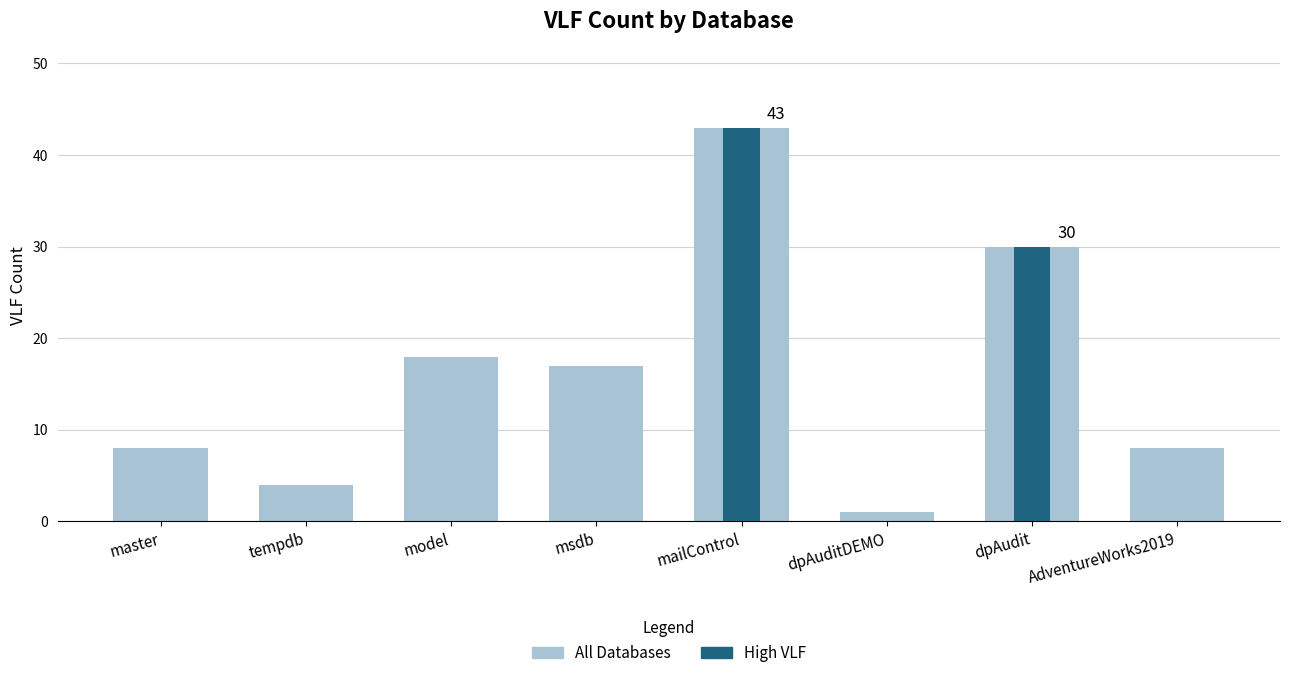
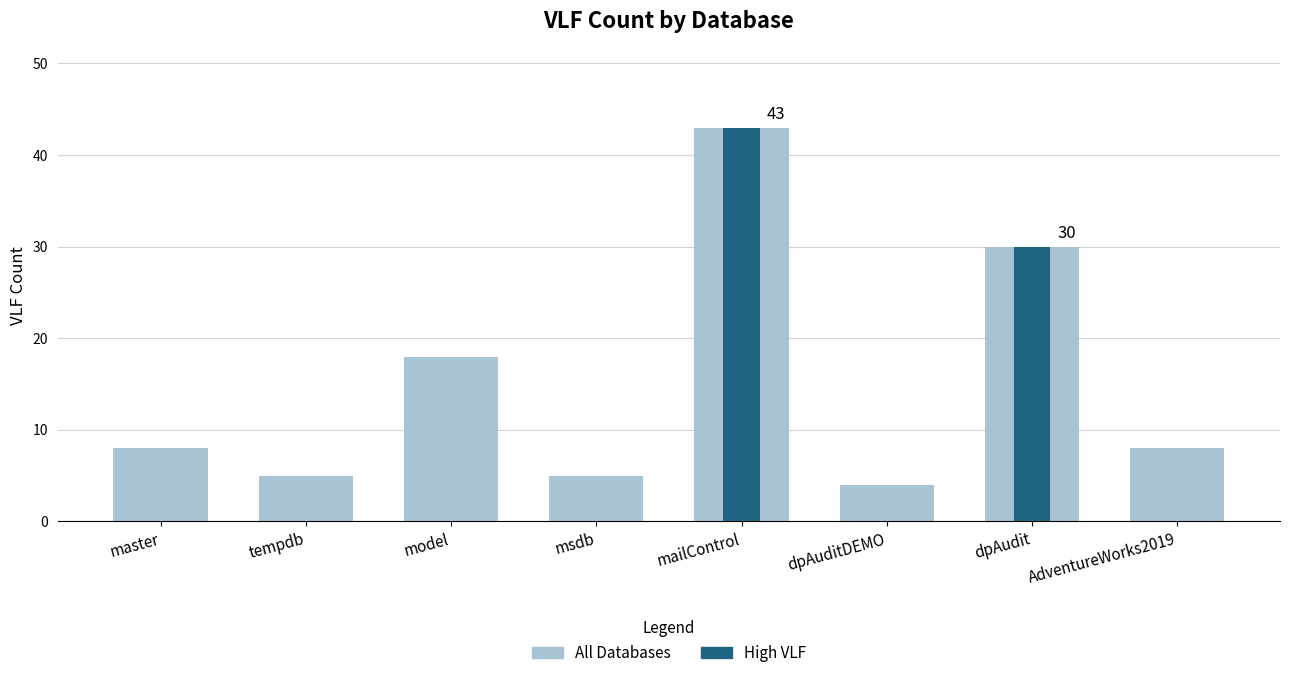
All Databases, tempdb: 4 -> 5
All Databases, msdb: 17 -> 5
All Databases, dpAuditDEMO: 1 -> 4
